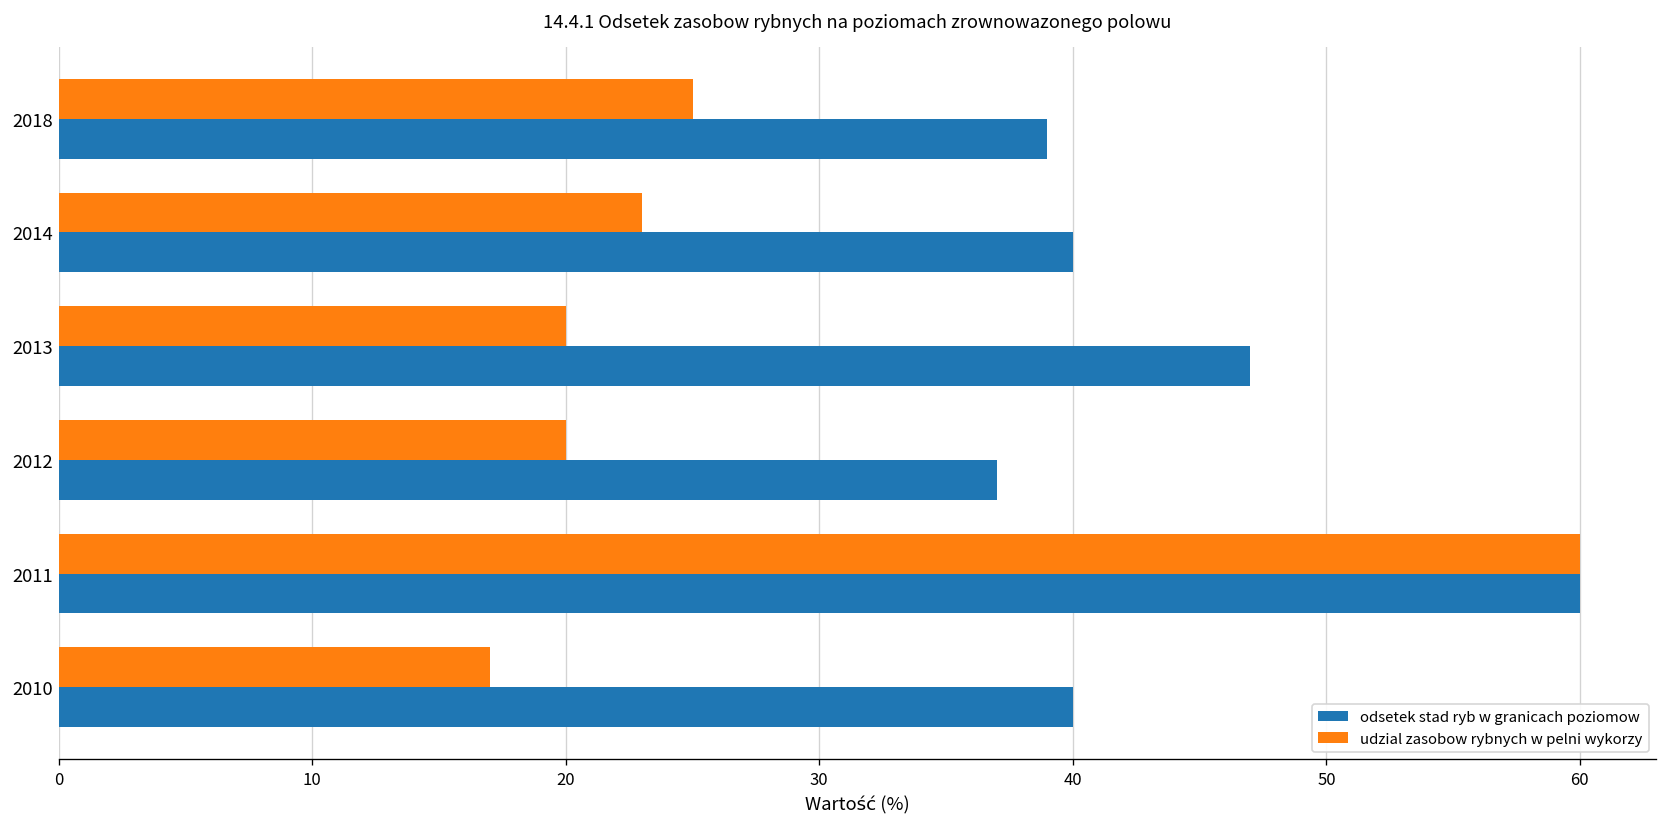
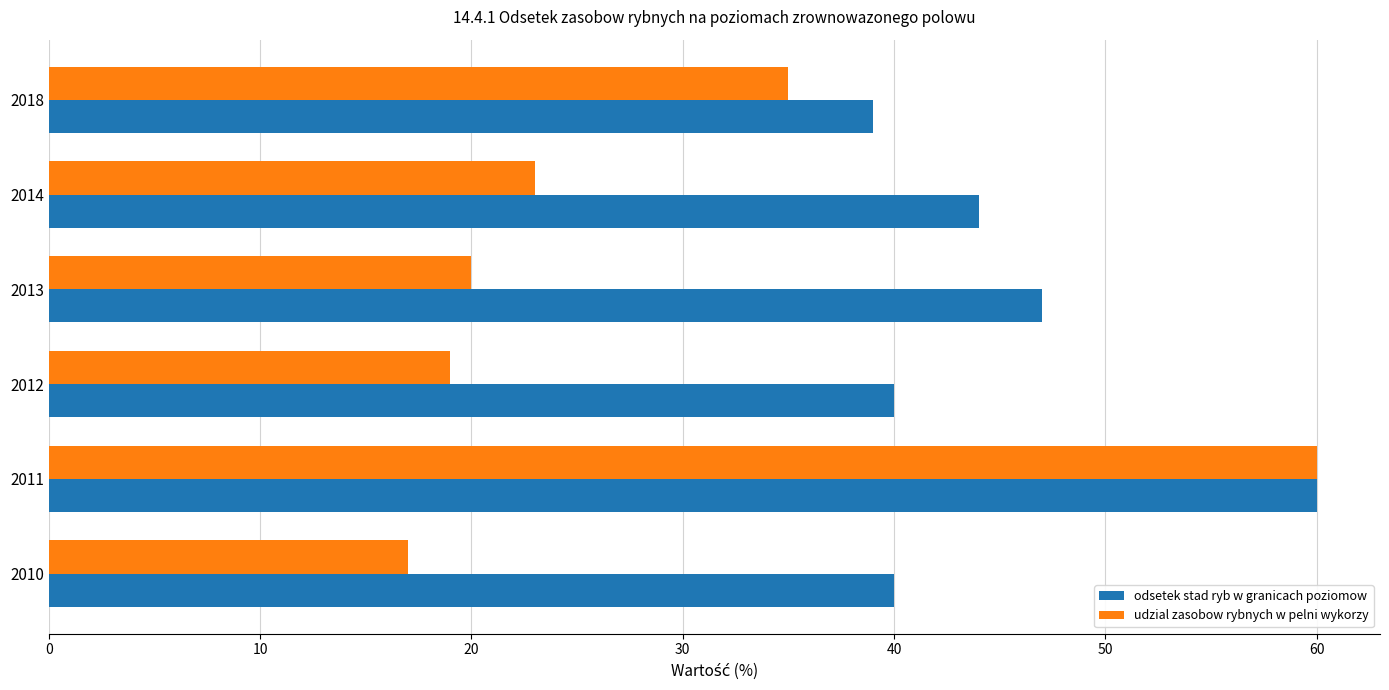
udzial zasobow rybnych w pelni wykorzy, 2018: 25 -> 35
odsetek stad ryb w granicach poziomow, 2014: 40 -> 44
udzial zasobow rybnych w pelni wykorzy, 2012: 20 -> 19
odsetek stad ryb w granicach poziomow, 2012: 37 -> 40
